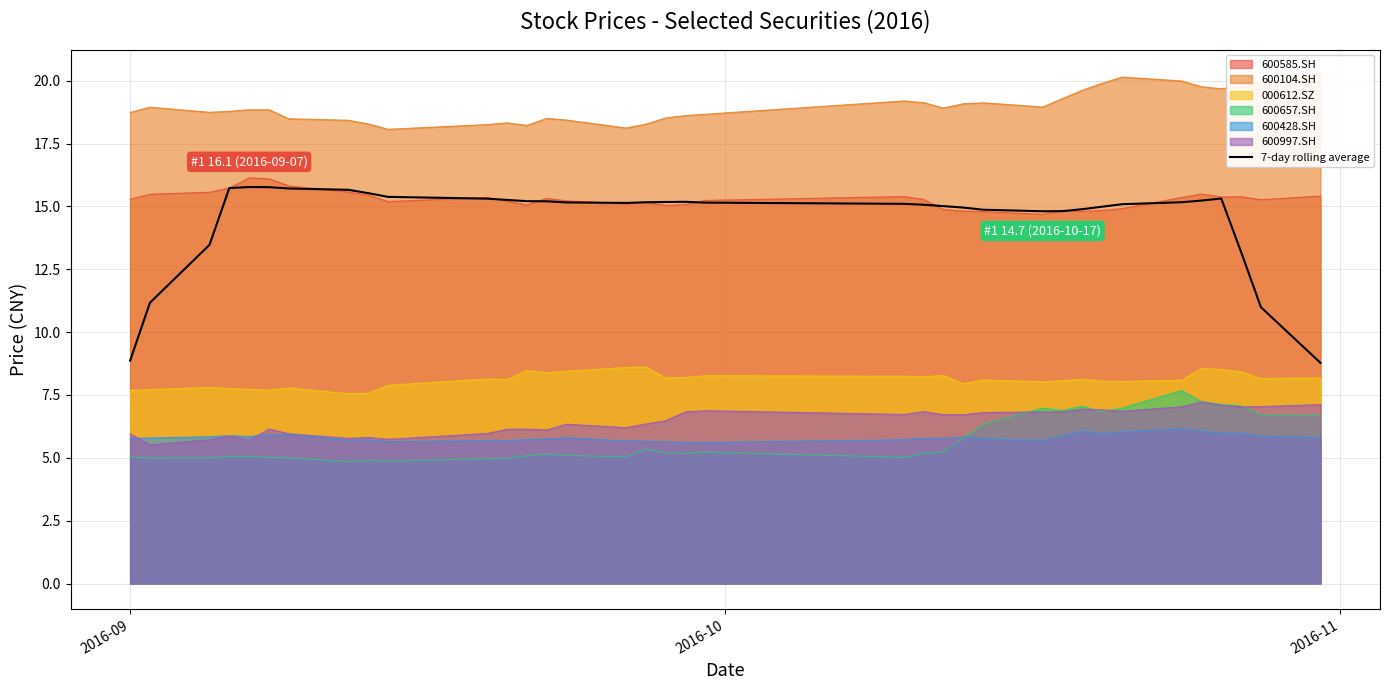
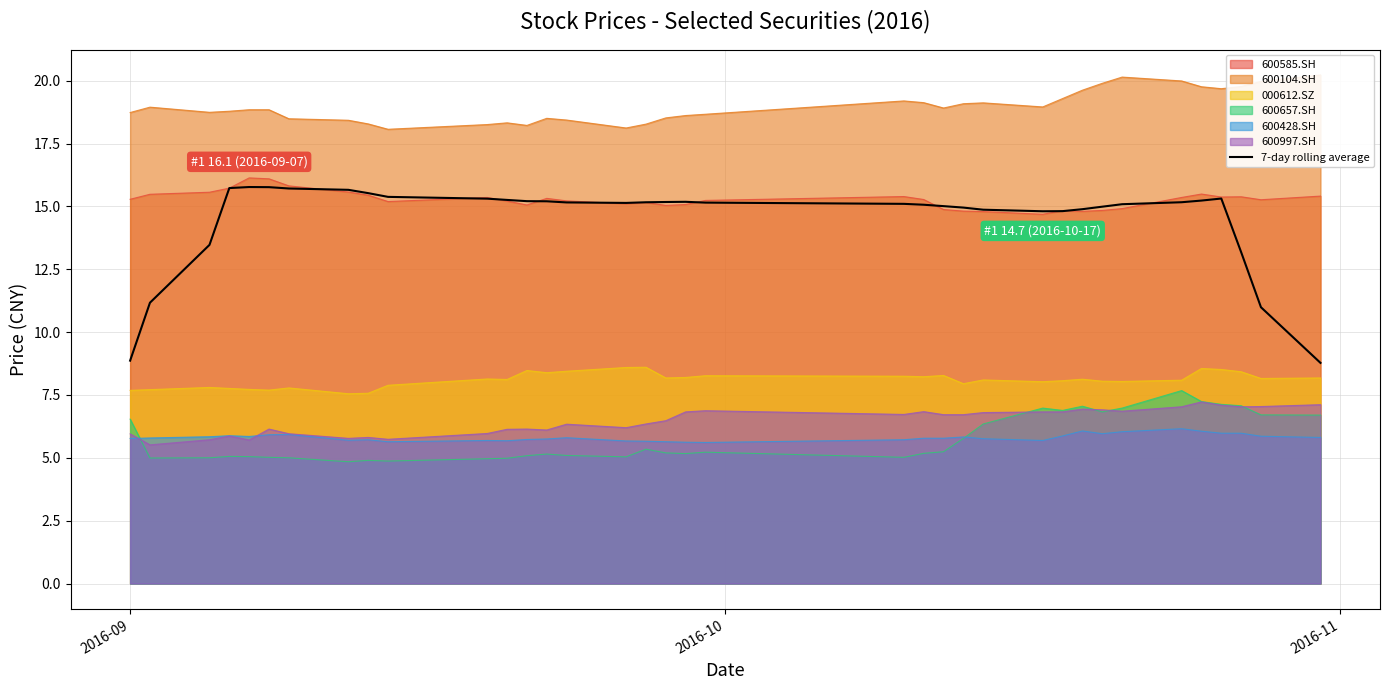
600657.SH, 2016-09: 5.0 -> 6.5
